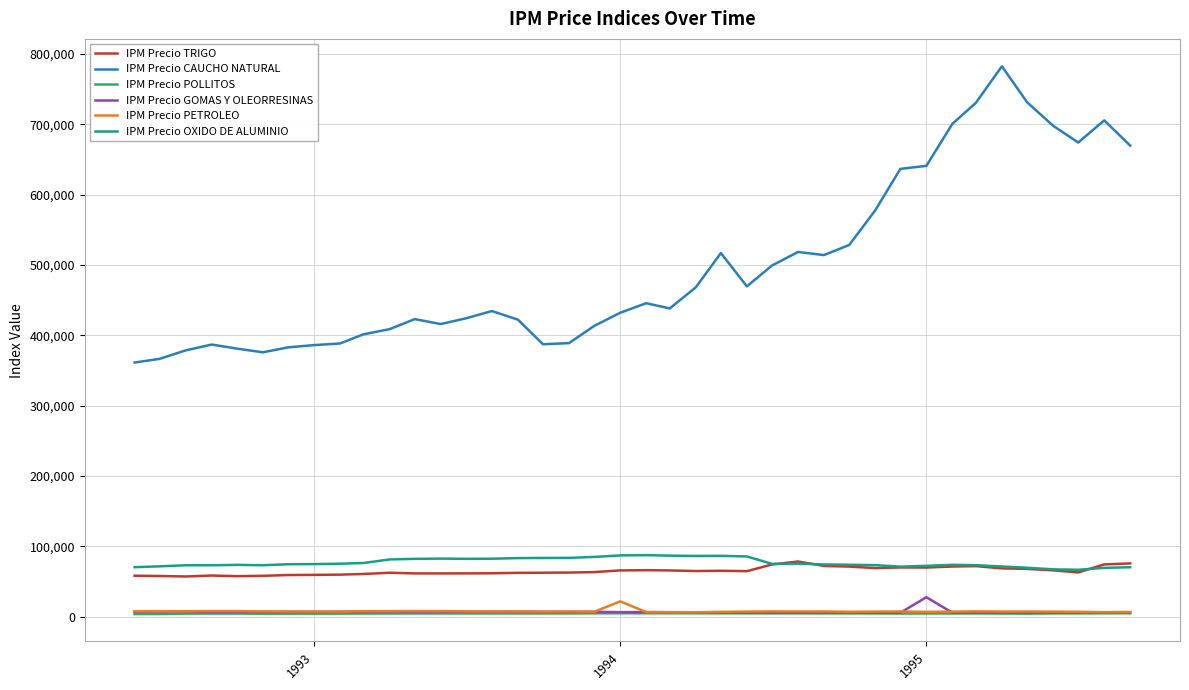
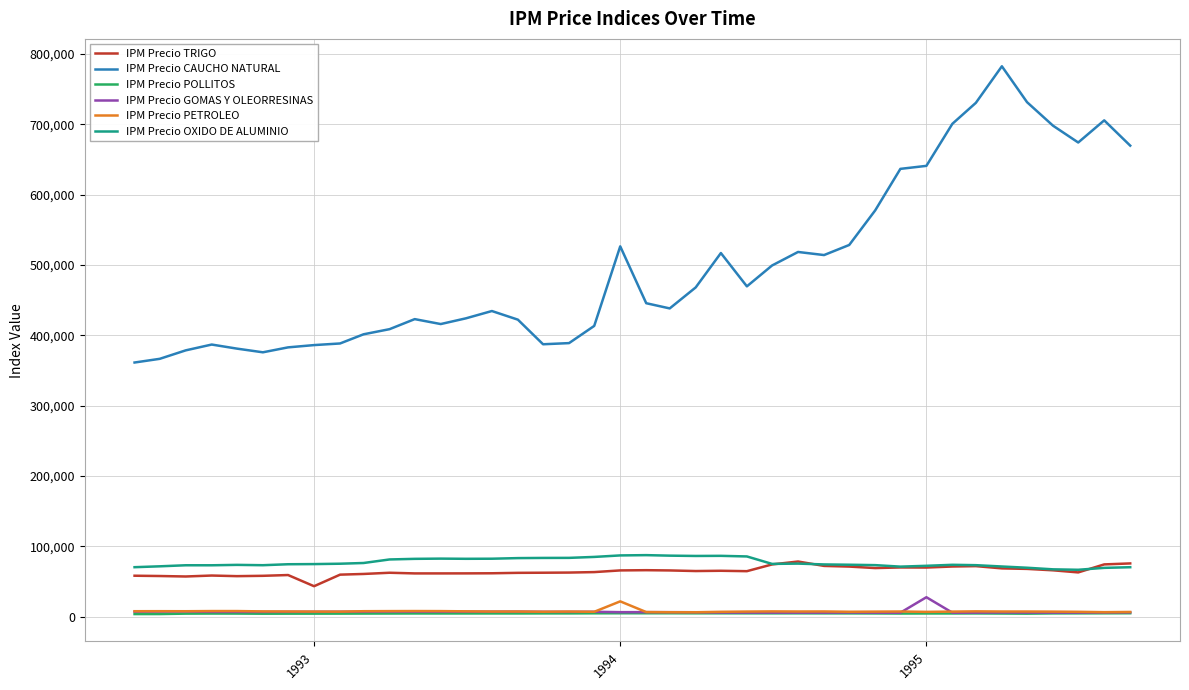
IPM Precio TRIGO, 1993: 60,000 -> 40,000
IPM Precio CAUCHO NATURAL, 1994: 430,000 -> 530,000
